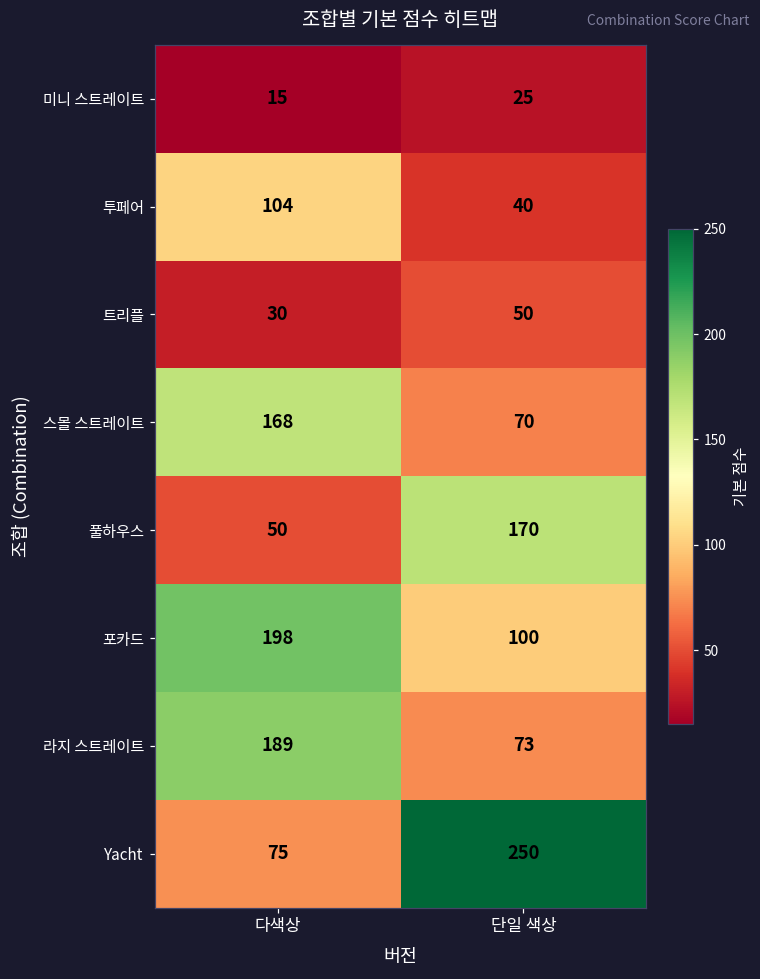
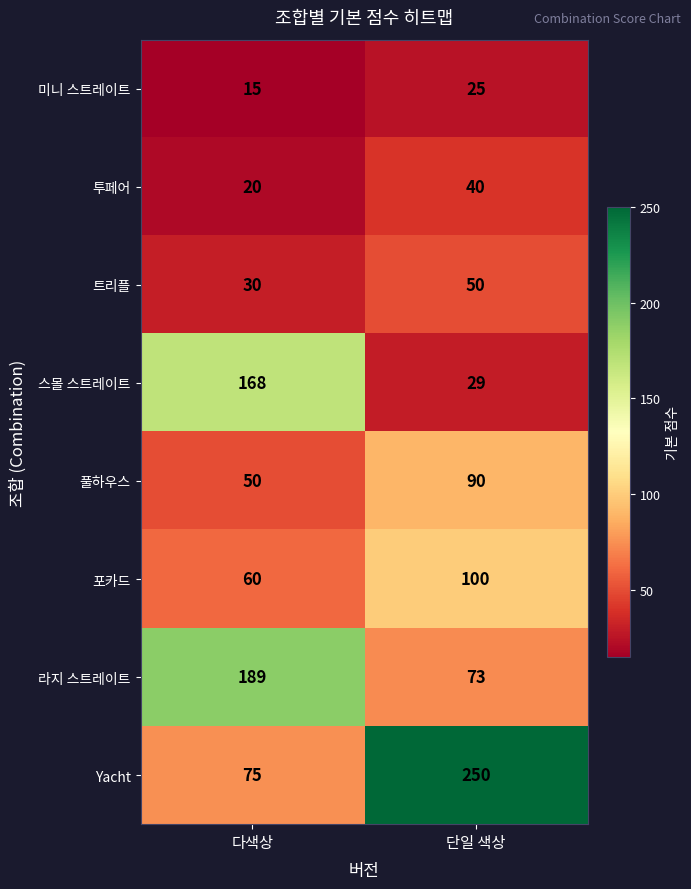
투페어, 다색상: 104 -> 20
스몰 스트레이트, 단일 색상: 70 -> 29
풀하우스, 단일 색상: 170 -> 90
포카드, 다색상: 198 -> 60
